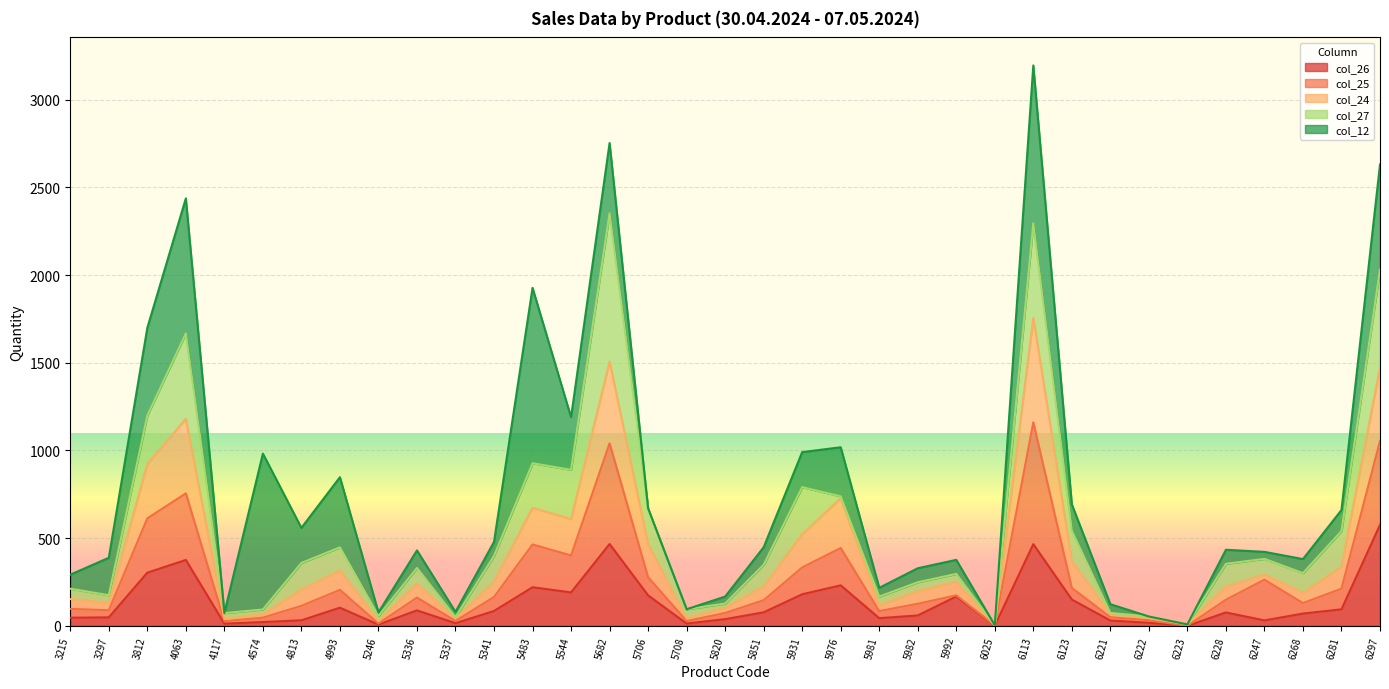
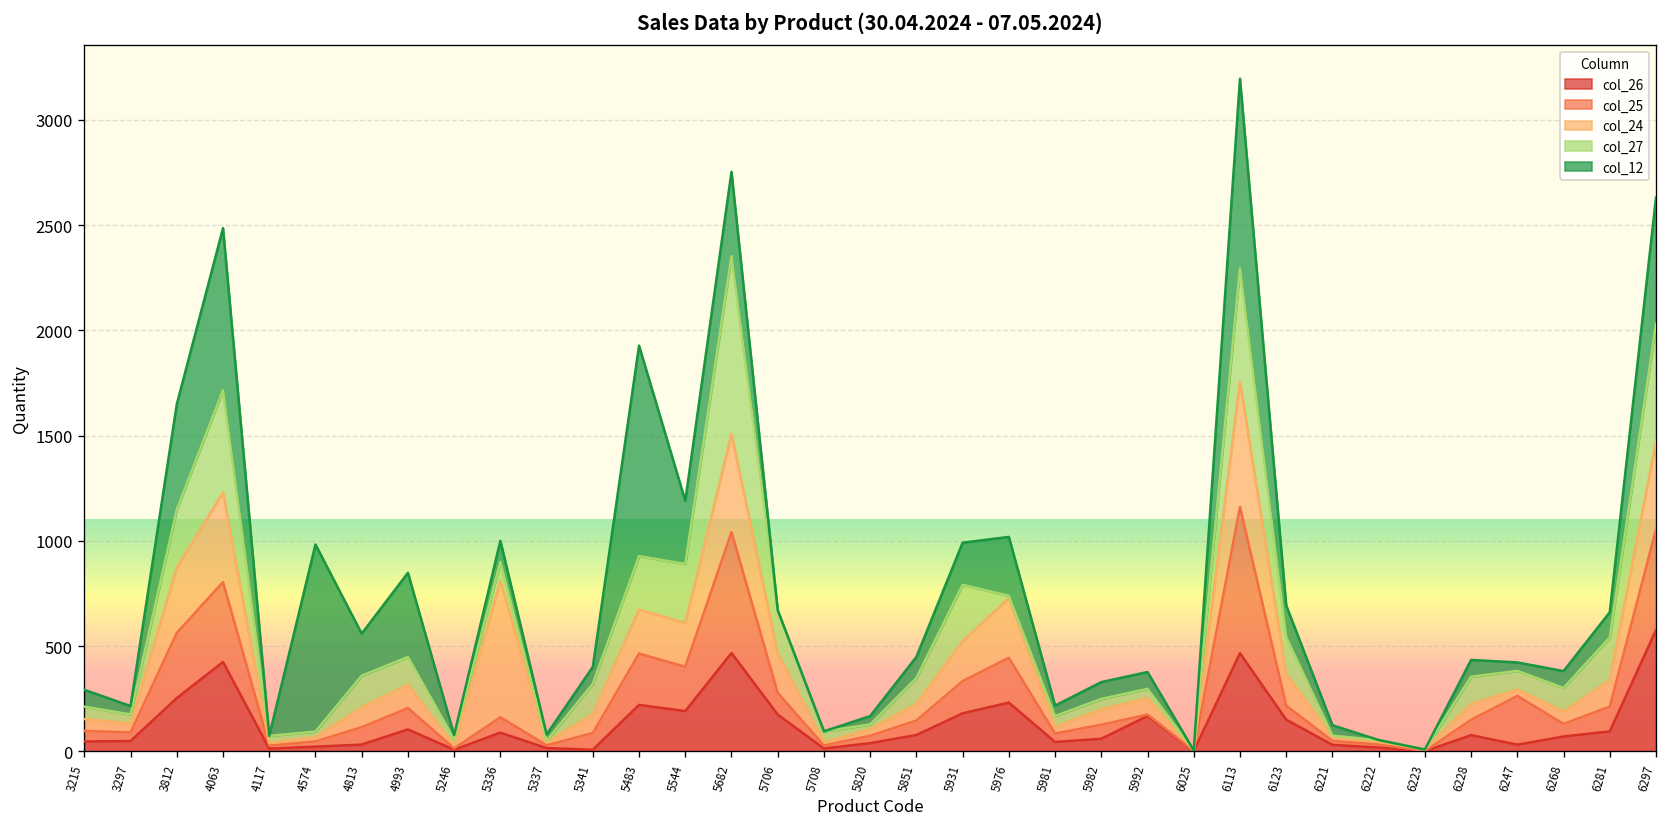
col_12, 3297: 210 -> 40
col_26, 3812: 300 -> 250
col_26, 4063: 380 -> 420
col_24, 5336: 80 -> 650
col_26, 5341: 80 -> 10
